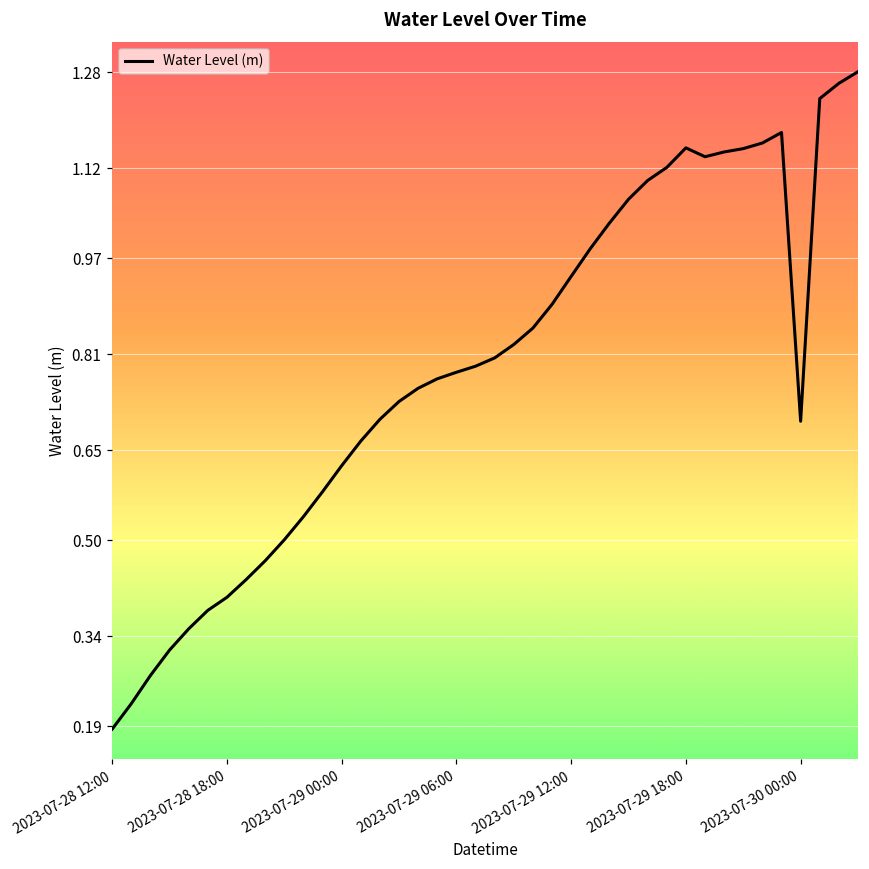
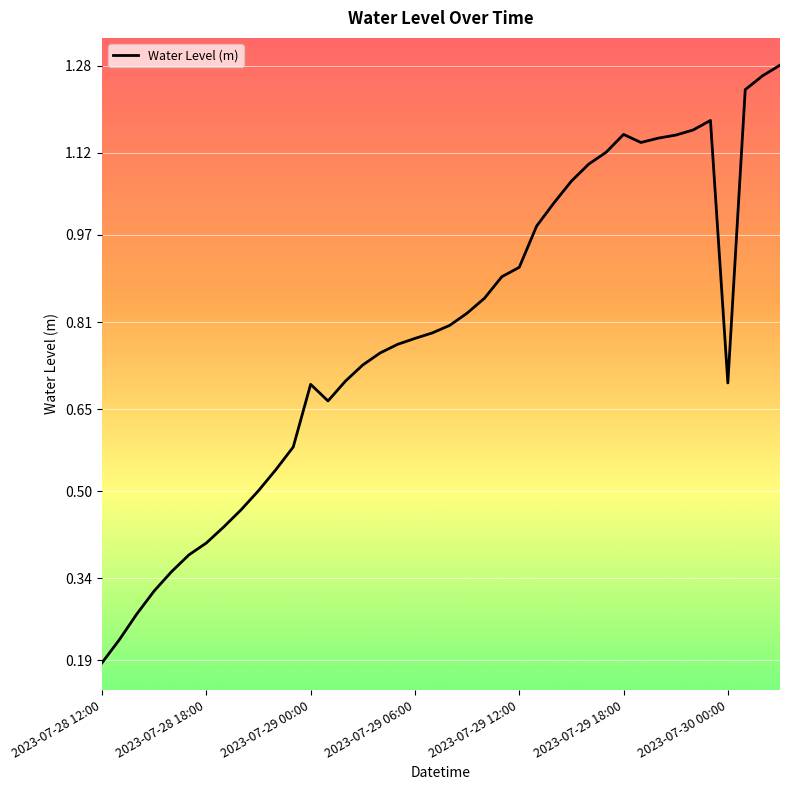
2023-07-29 00:00: 0.62 -> 0.70
2023-07-29 12:00: 0.94 -> 0.91
